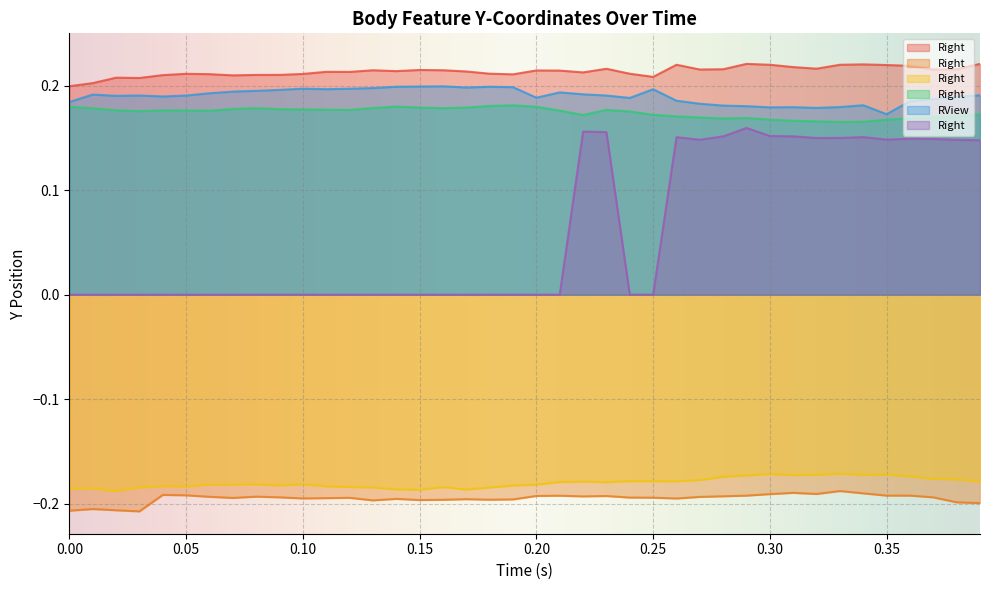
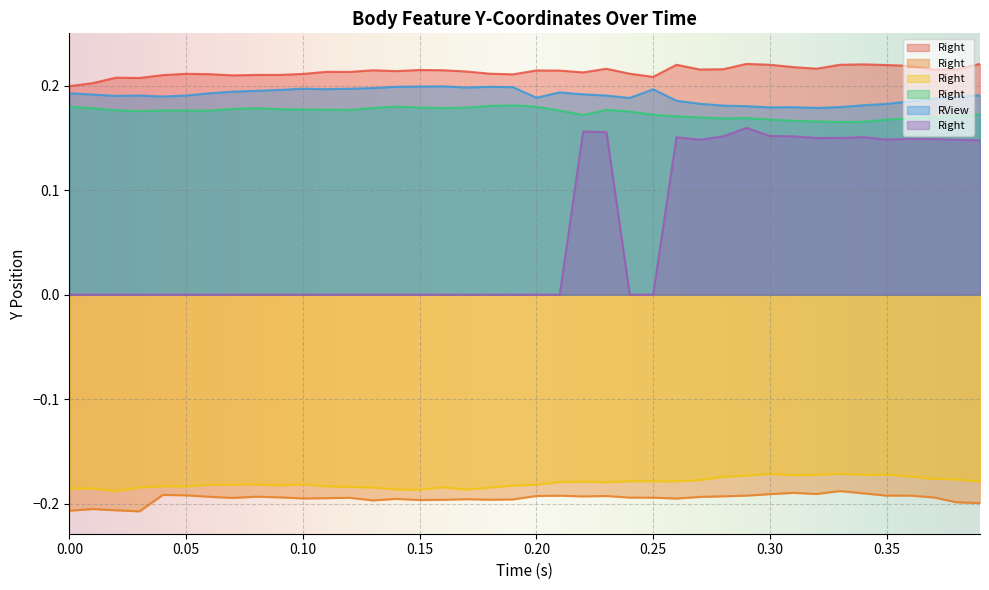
RView, 0.00: 0.184 -> 0.193
RView, 0.35: 0.173 -> 0.182
